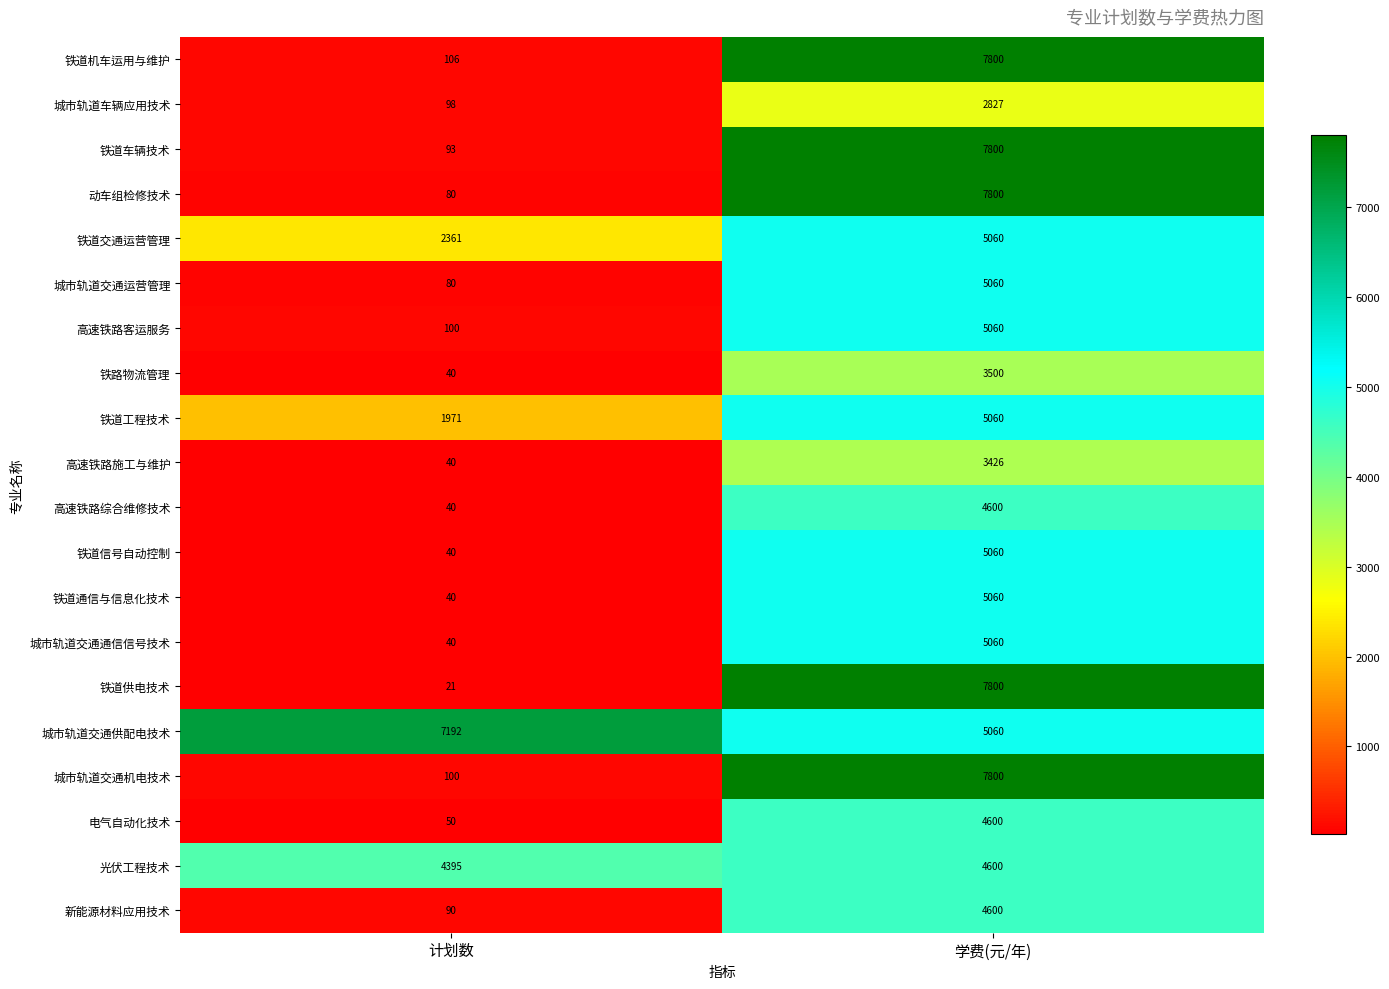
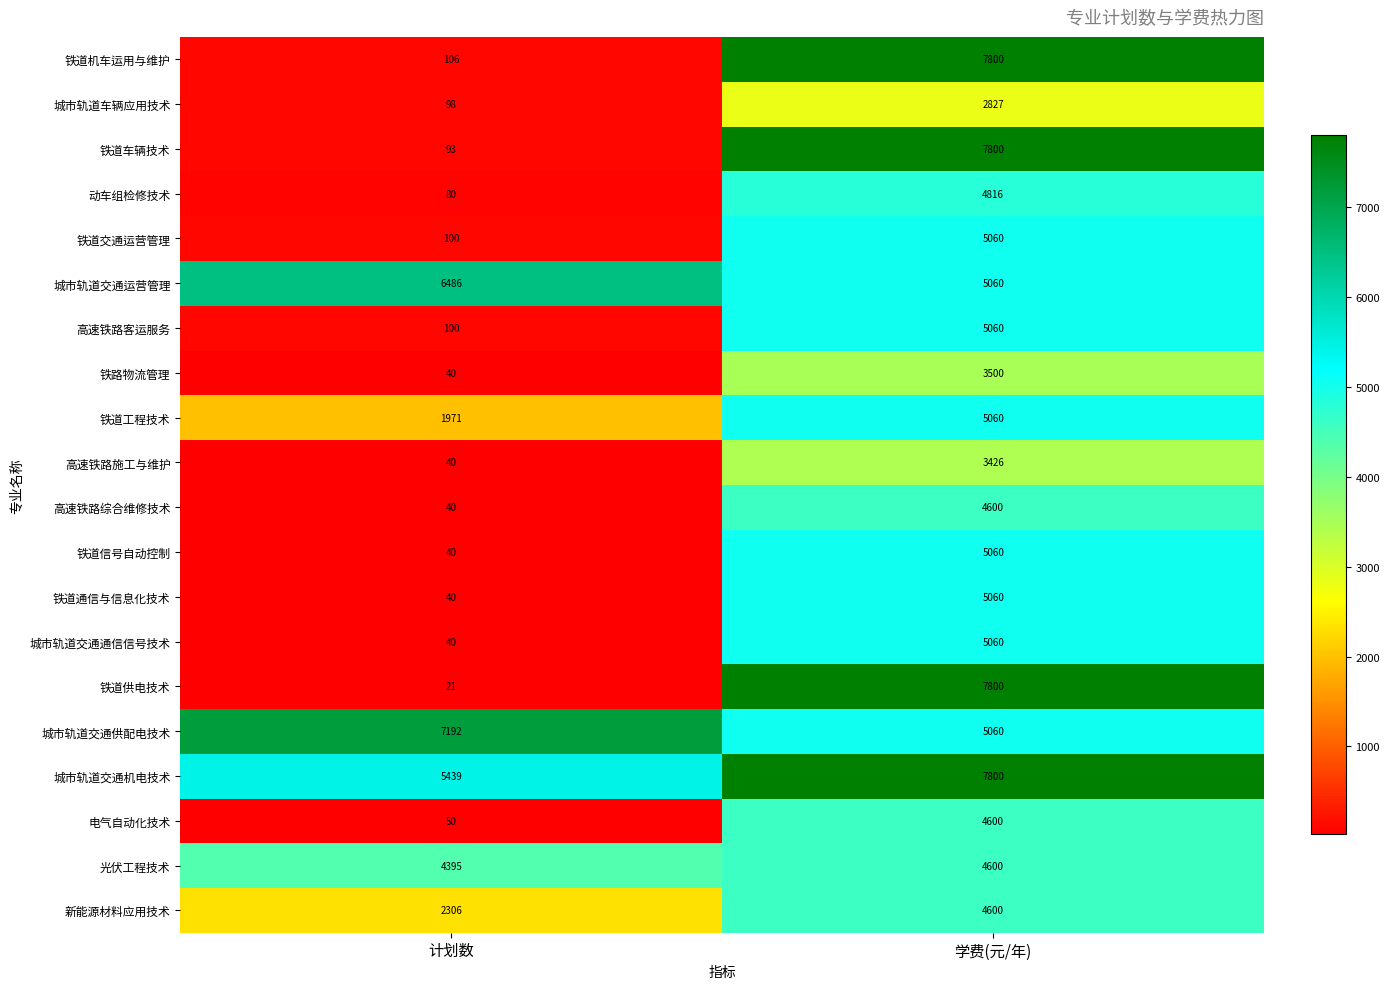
动车组检修技术, 学费(元/年): 7800 -> 4816
铁道交通运营管理, 计划数: 2361 -> 100
城市轨道交通运营管理, 计划数: 80 -> 6486
城市轨道交通机电技术, 计划数: 100 -> 5439
新能源材料应用技术, 计划数: 90 -> 2306
